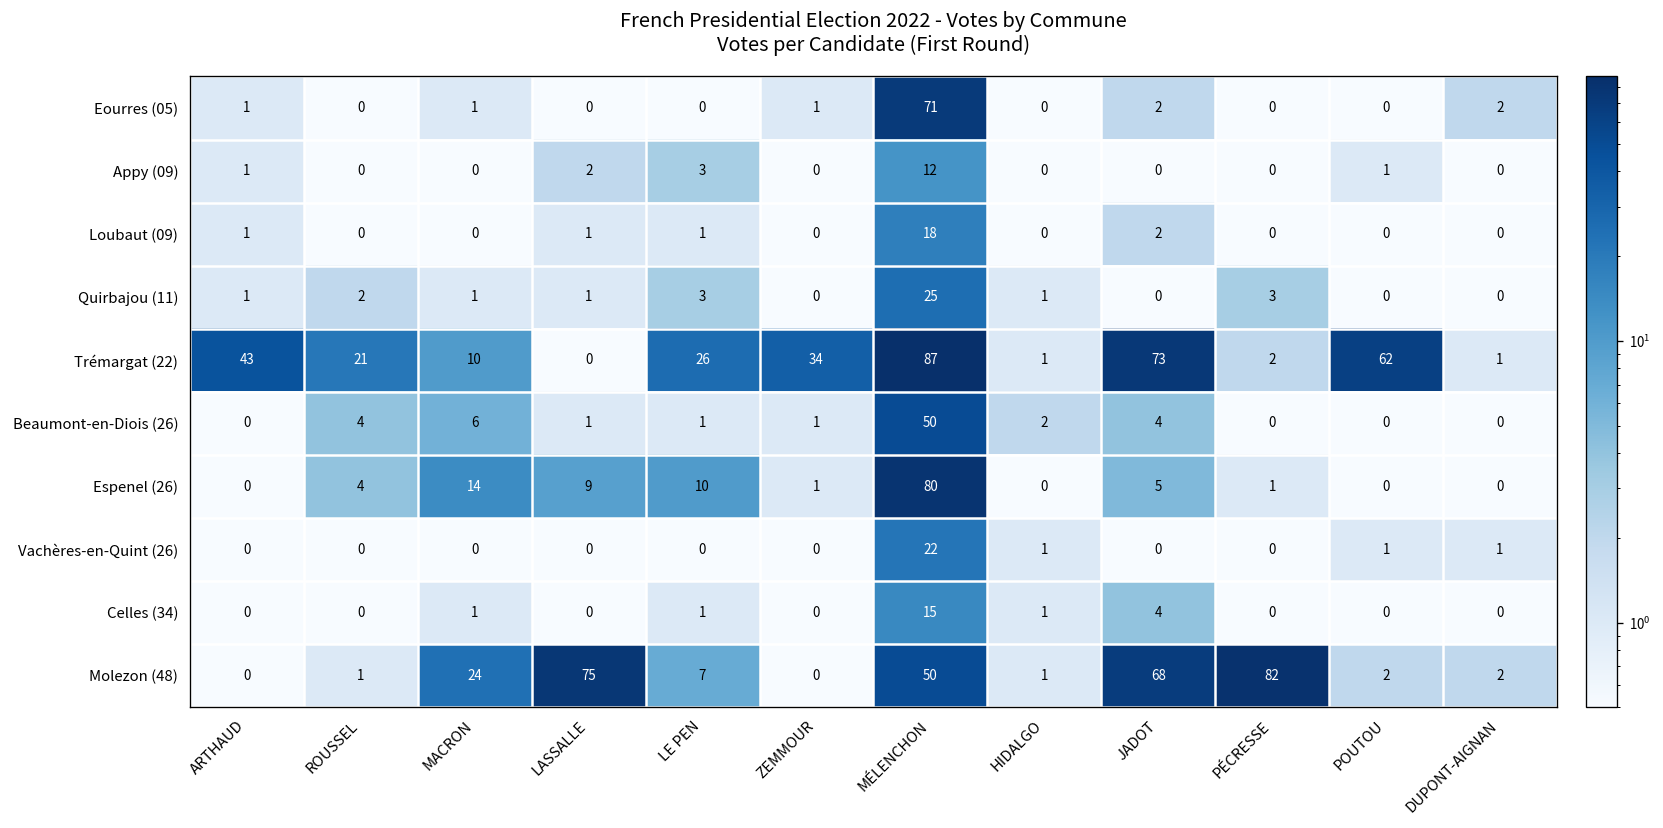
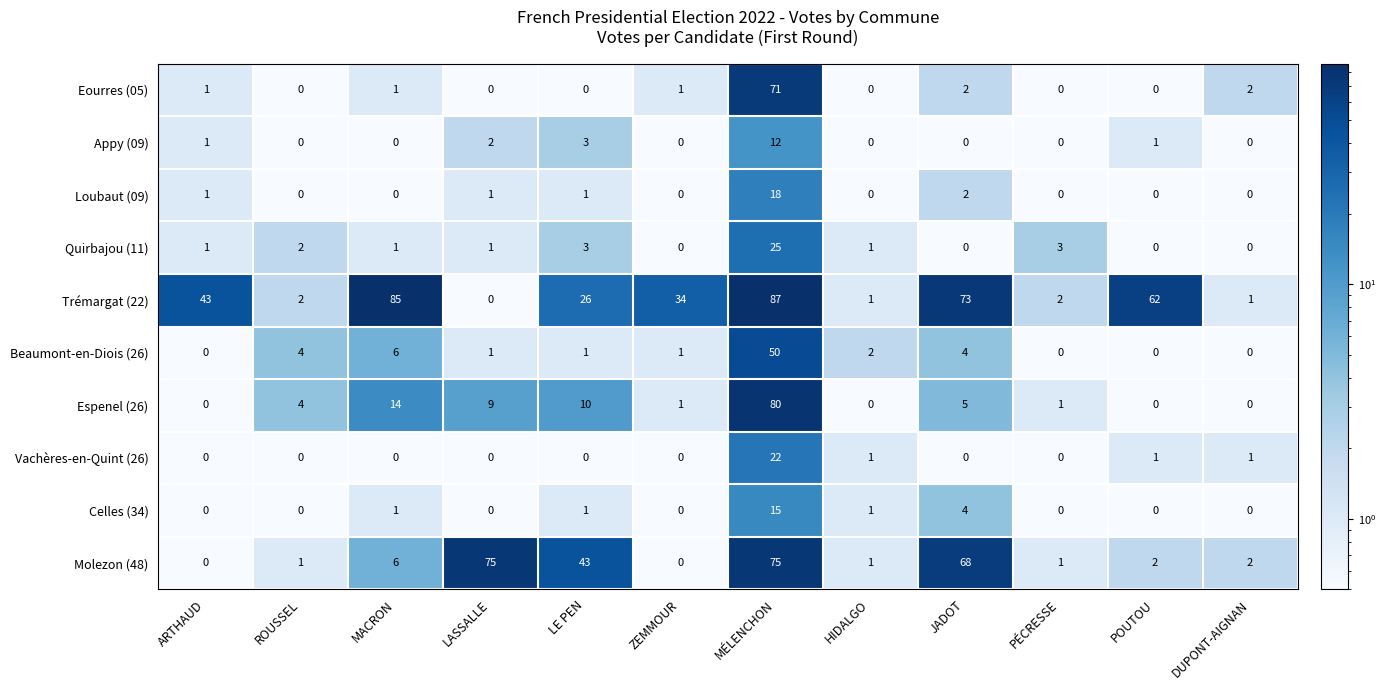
Trémargat (22), ROUSSEL: 21 -> 2
Trémargat (22), MACRON: 10 -> 85
Molezon (48), MACRON: 24 -> 6
Molezon (48), LE PEN: 7 -> 43
Molezon (48), MÉLENCHON: 50 -> 75
Molezon (48), PÉCRESSE: 82 -> 1
